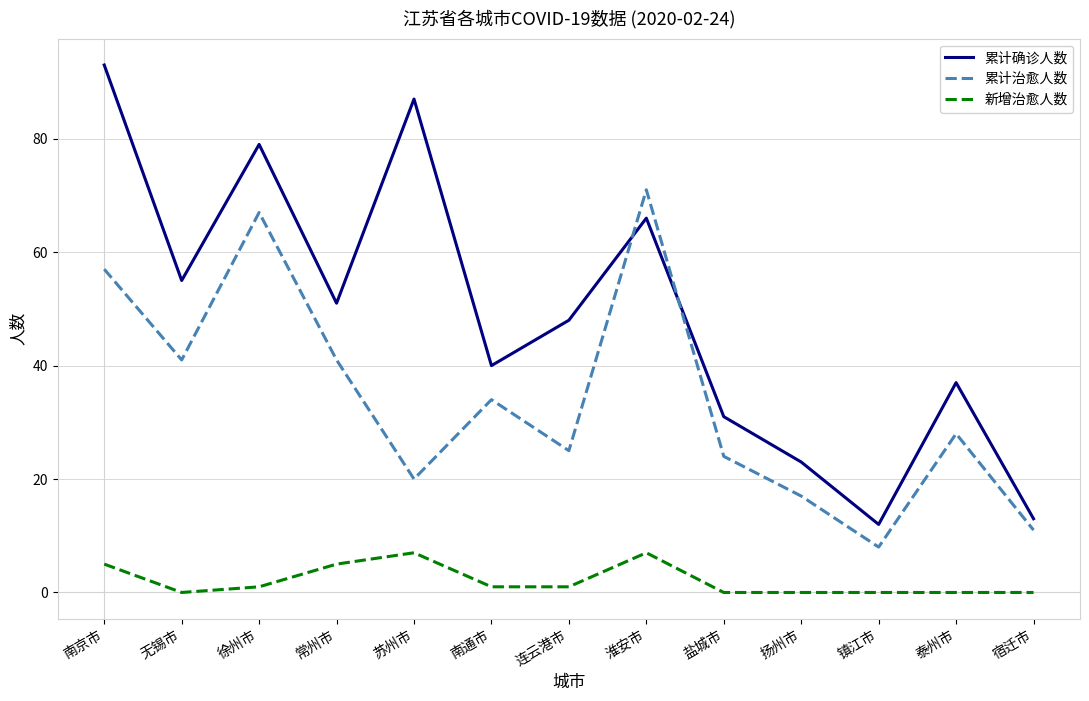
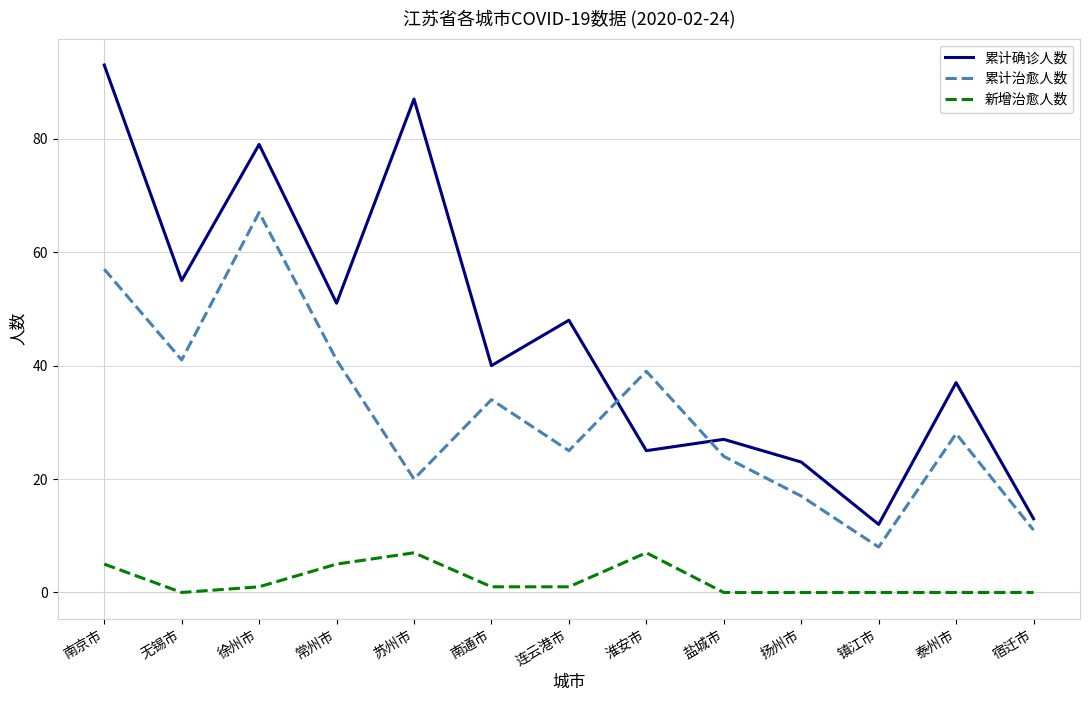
累计确诊人数, 淮安市: 66 -> 25
累计治愈人数, 淮安市: 71 -> 39
累计确诊人数, 盐城市: 31 -> 27
